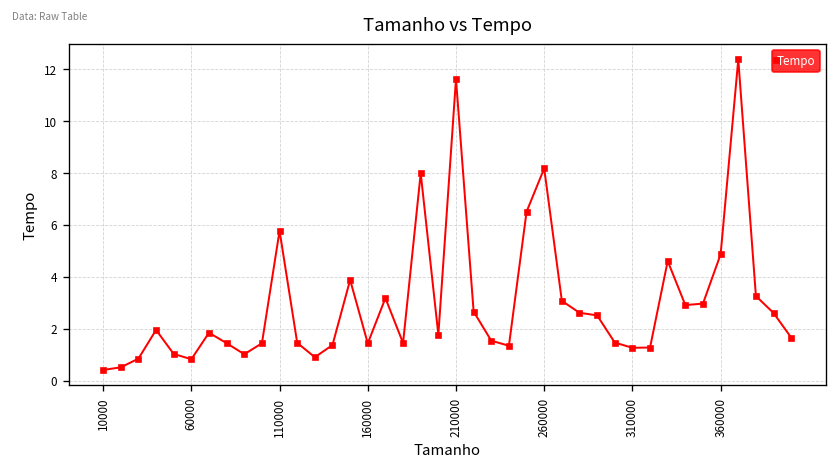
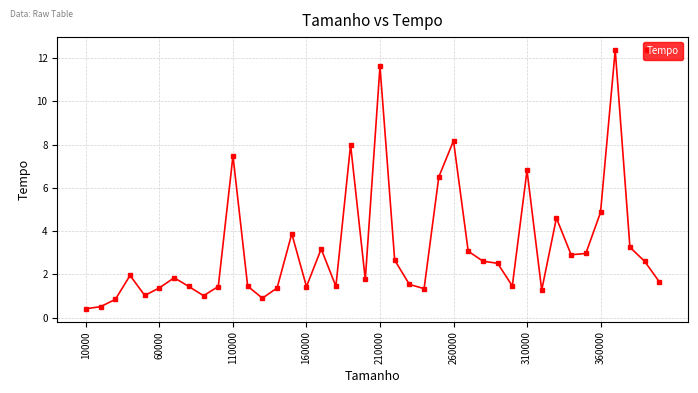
60000: 0.8 -> 1.4
110000: 5.8 -> 7.5
310000: 1.3 -> 6.8
